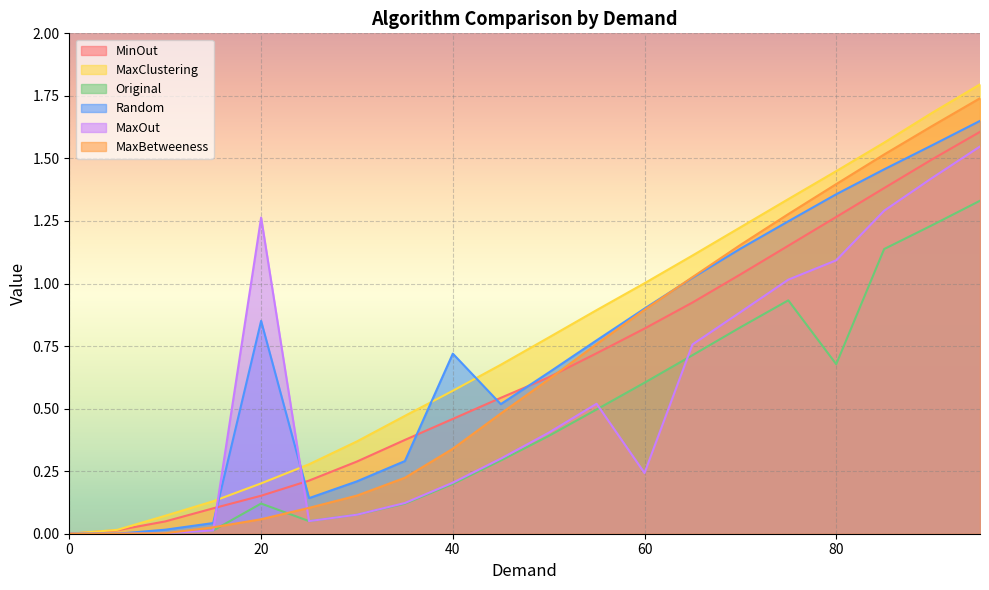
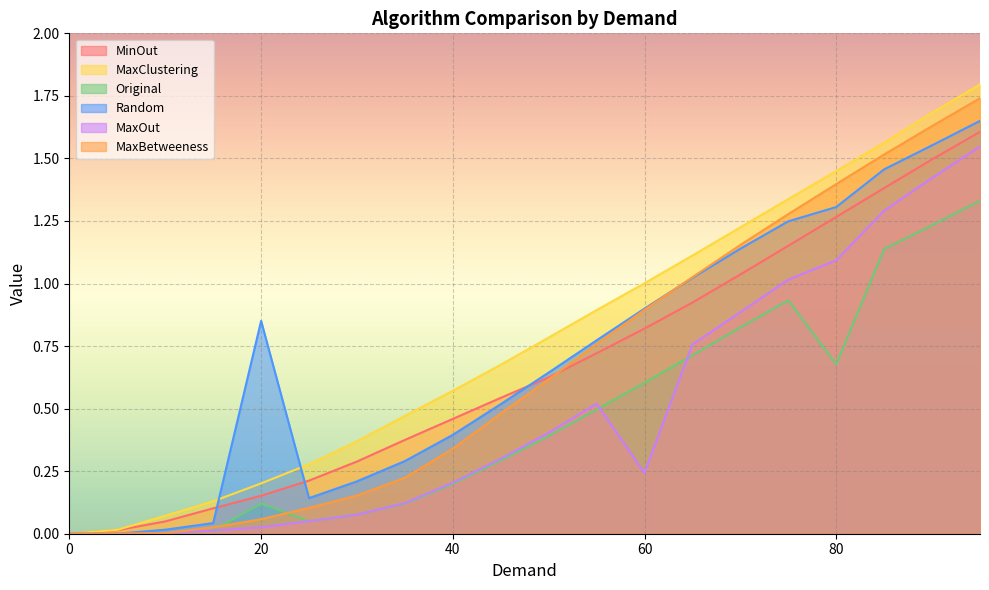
MaxOut, 20: 1.26 -> 0.03
Random, 40: 0.72 -> 0.40
Random, 80: 1.36 -> 1.31
